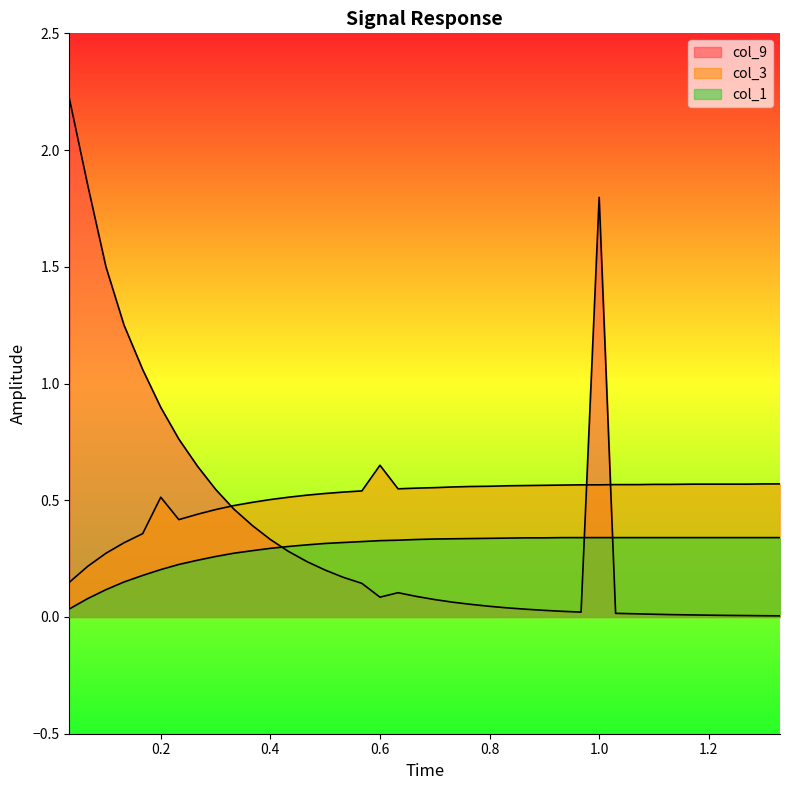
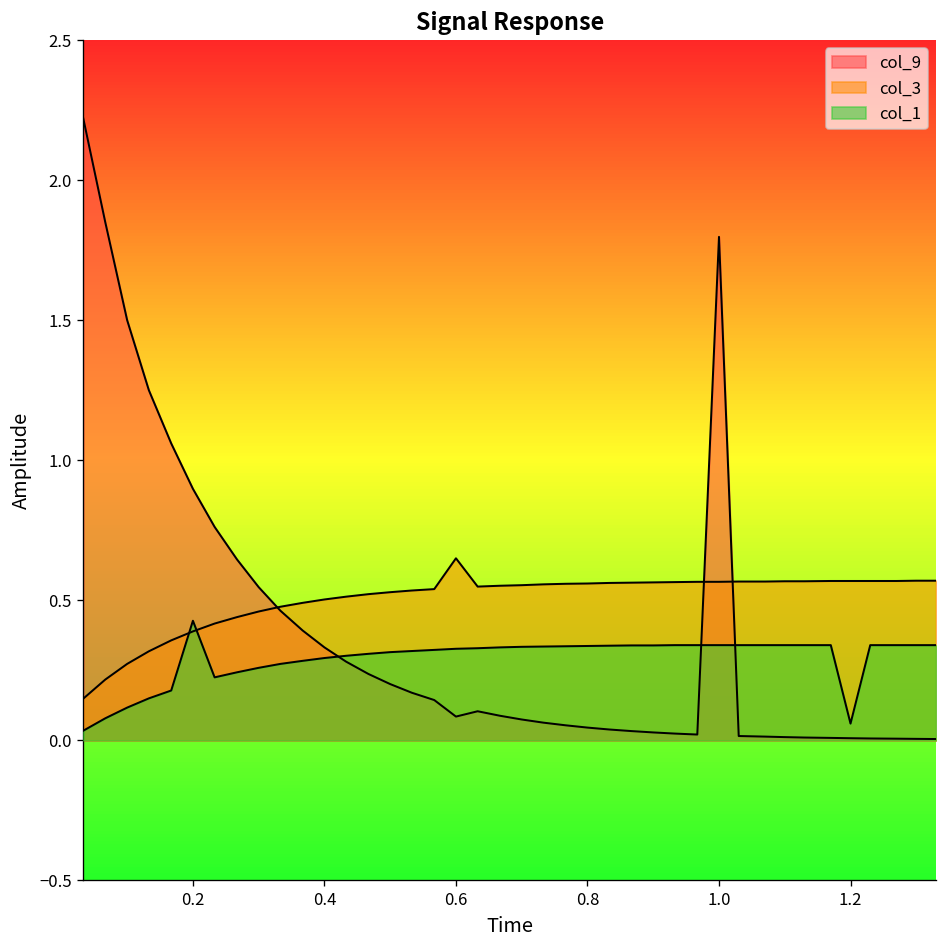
col_3, 0.2: 0.51 -> 0.39
col_1, 0.2: 0.20 -> 0.43
col_1, 1.2: 0.34 -> 0.06
